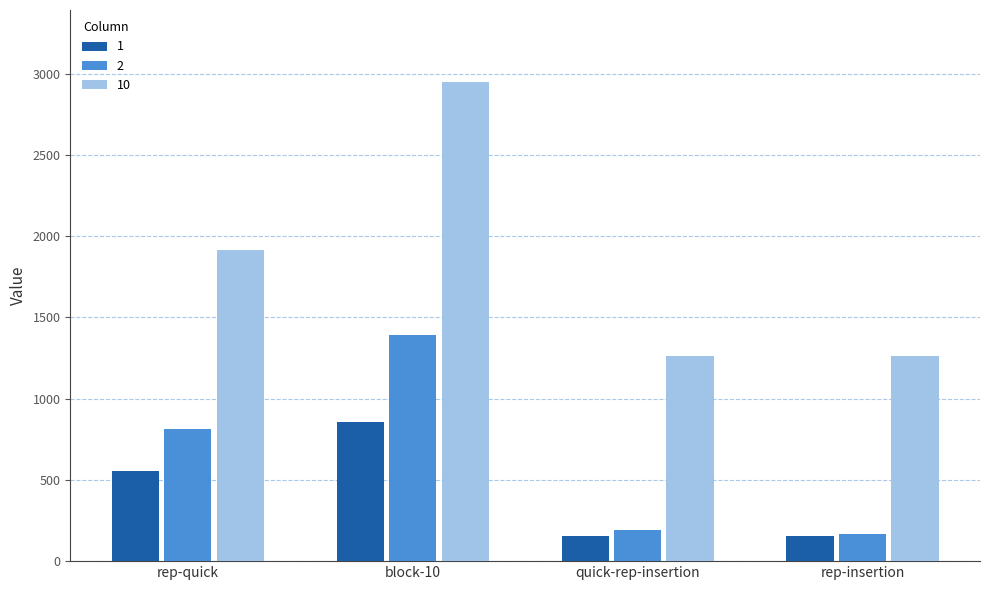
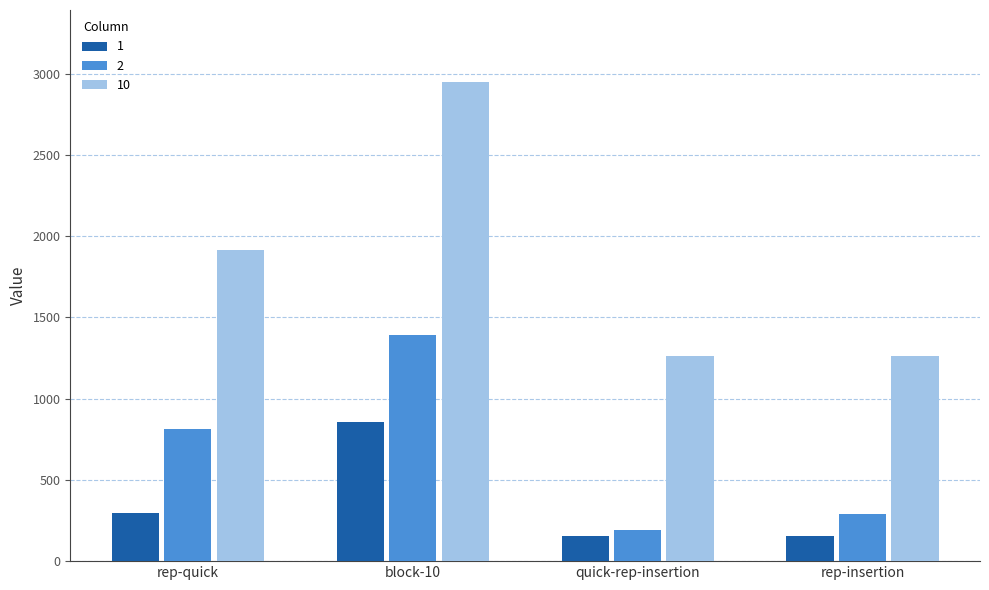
1, rep-quick: 560 -> 300
2, rep-insertion: 170 -> 290
